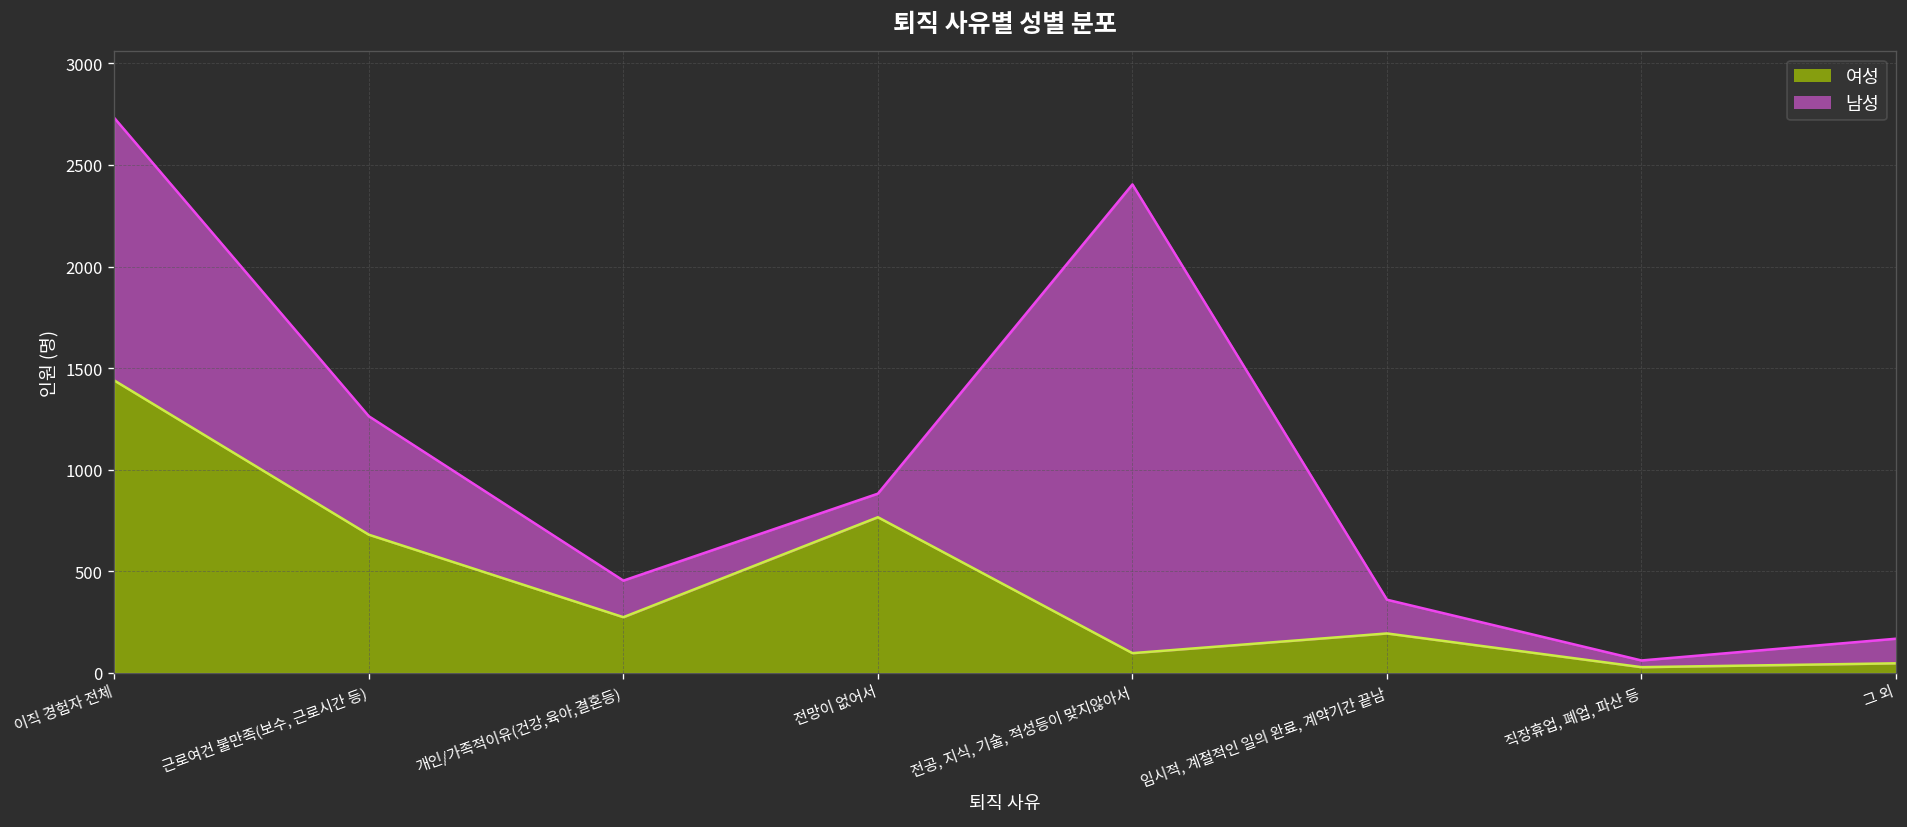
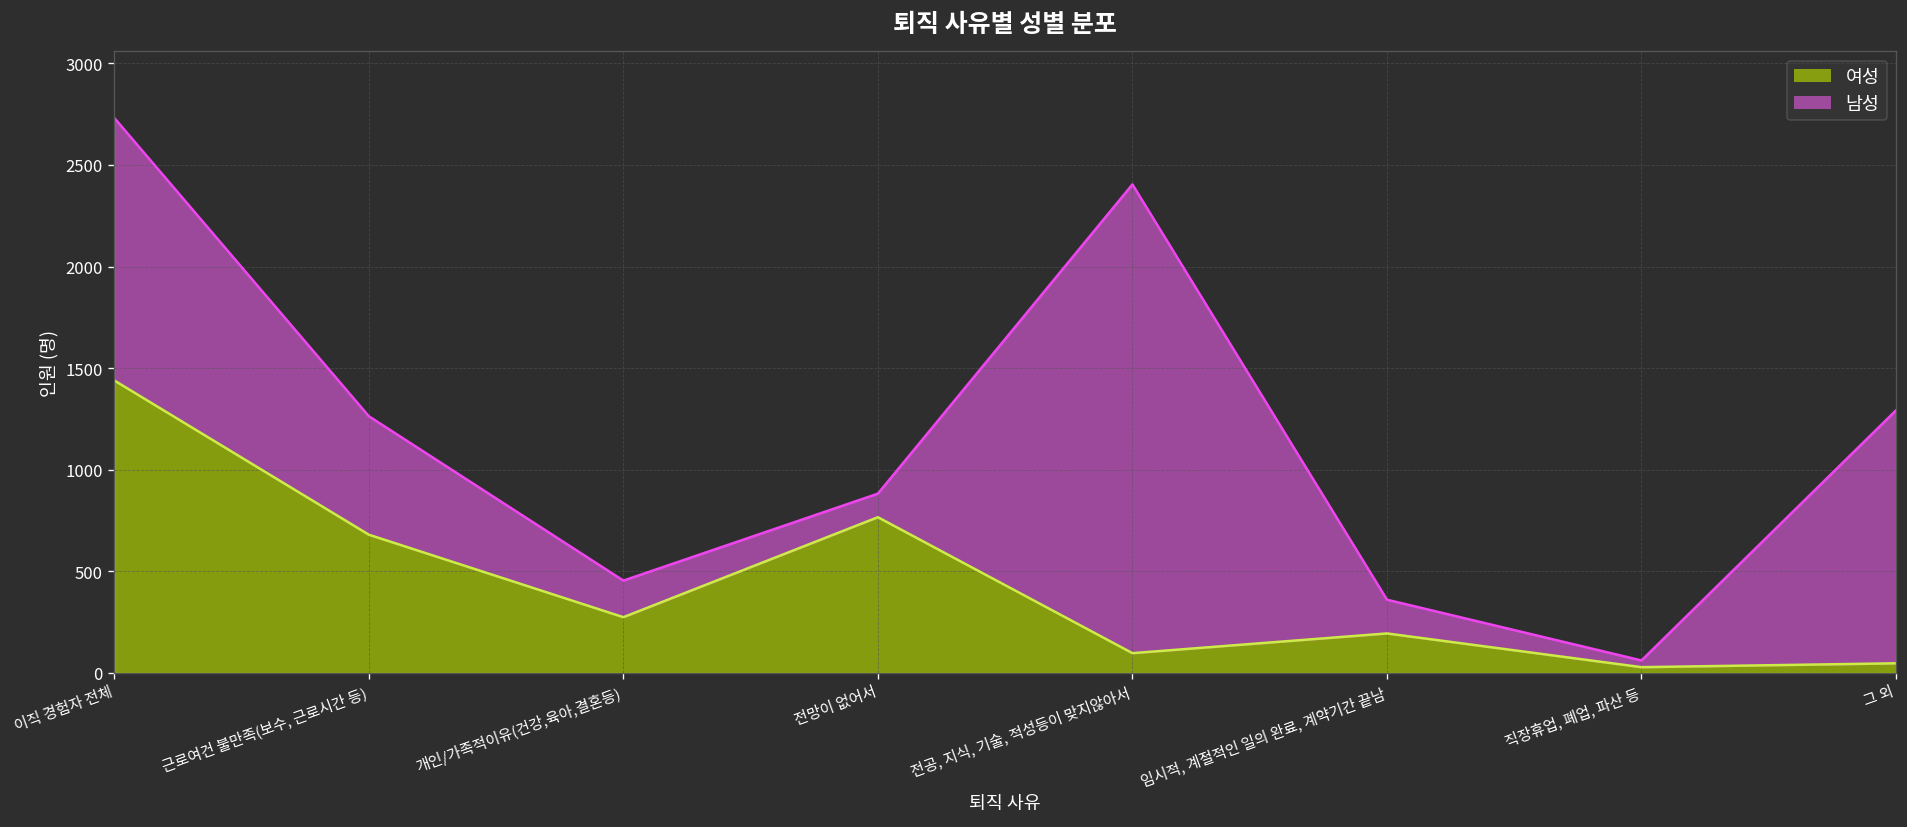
남성, 그 외: 120 -> 1250
